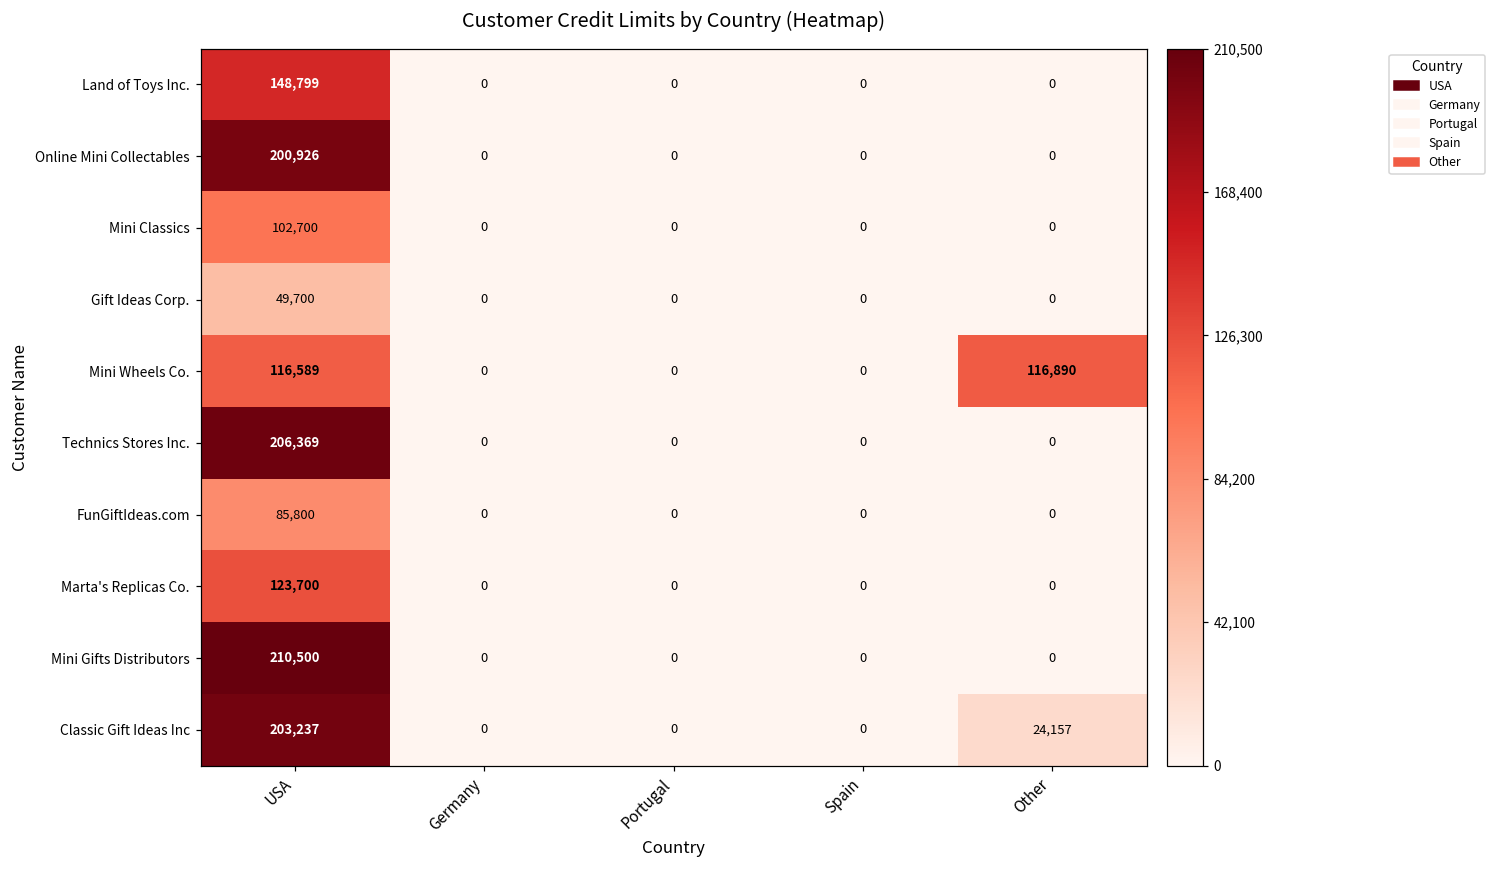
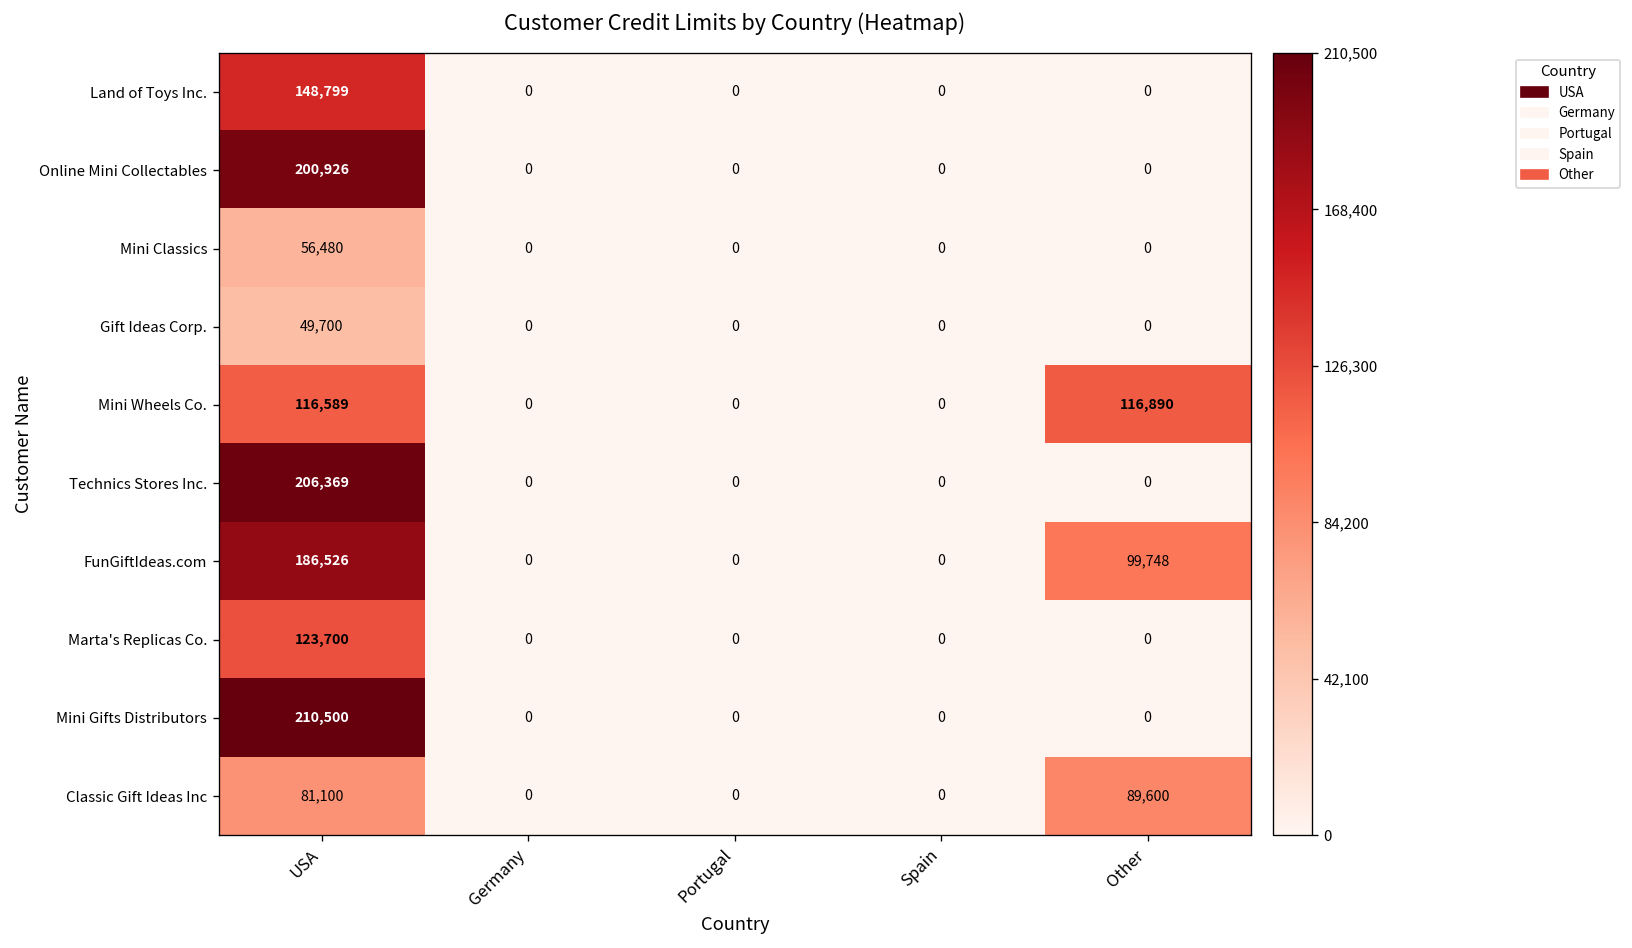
Mini Classics, USA: 102,700 -> 56,480
FunGiftIdeas.com, USA: 85,800 -> 186,526
FunGiftIdeas.com, Other: 0 -> 99,748
Classic Gift Ideas Inc, USA: 203,237 -> 81,100
Classic Gift Ideas Inc, Other: 24,157 -> 89,600
